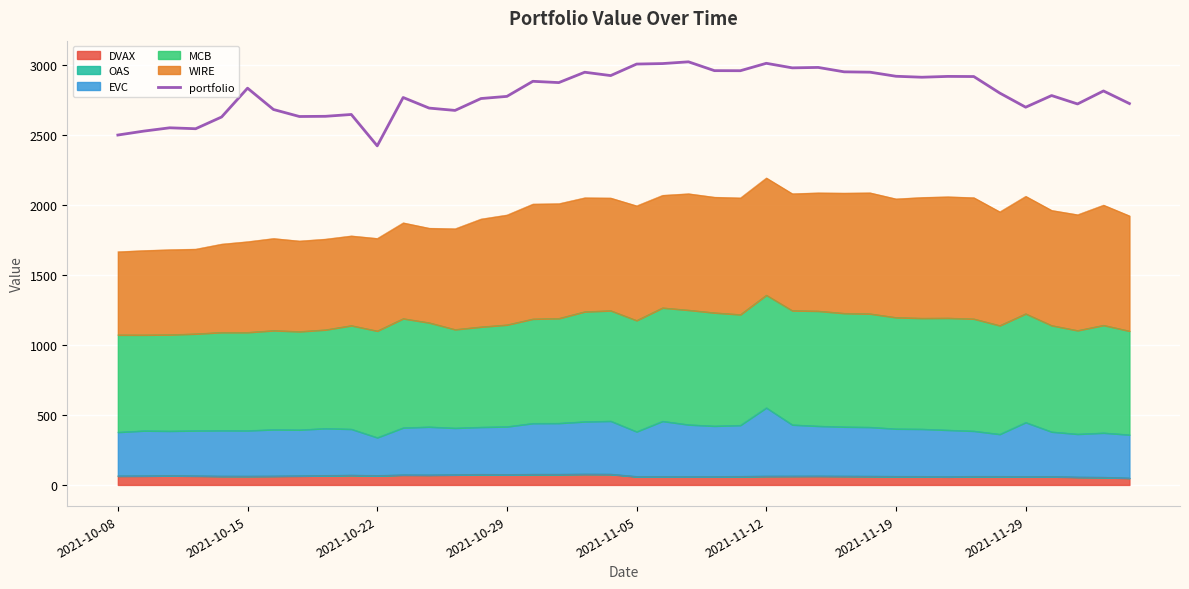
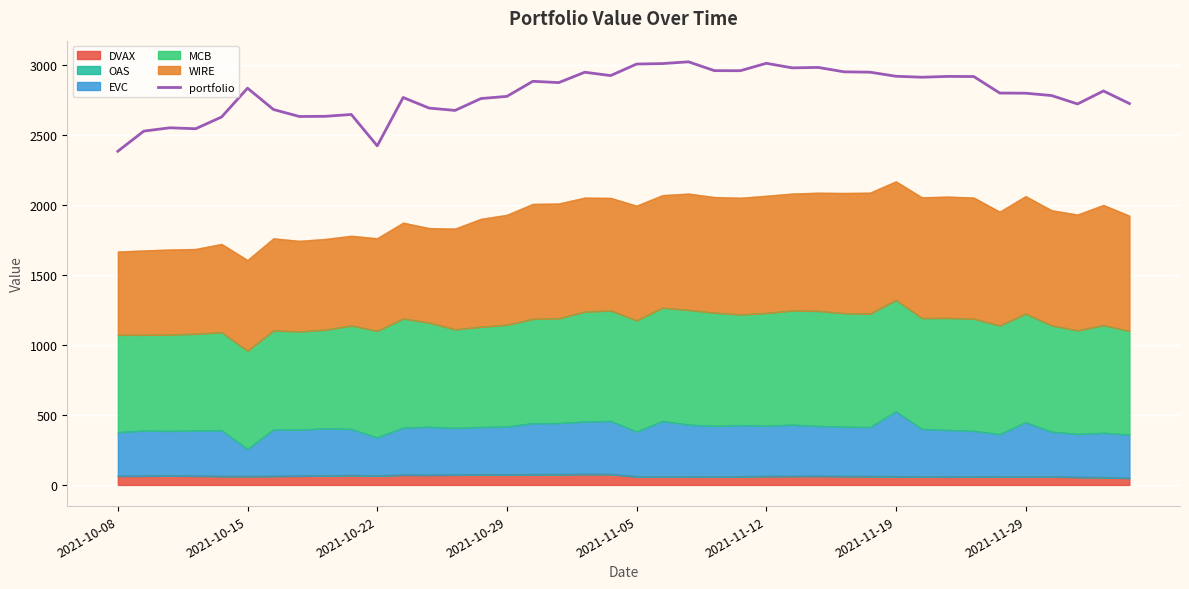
portfolio, 2021-10-08: 2500 -> 2380
EVC, 2021-10-15: 320 -> 190
EVC, 2021-11-12: 490 -> 360
EVC, 2021-11-19: 340 -> 460
portfolio, 2021-11-29: 2700 -> 2800
